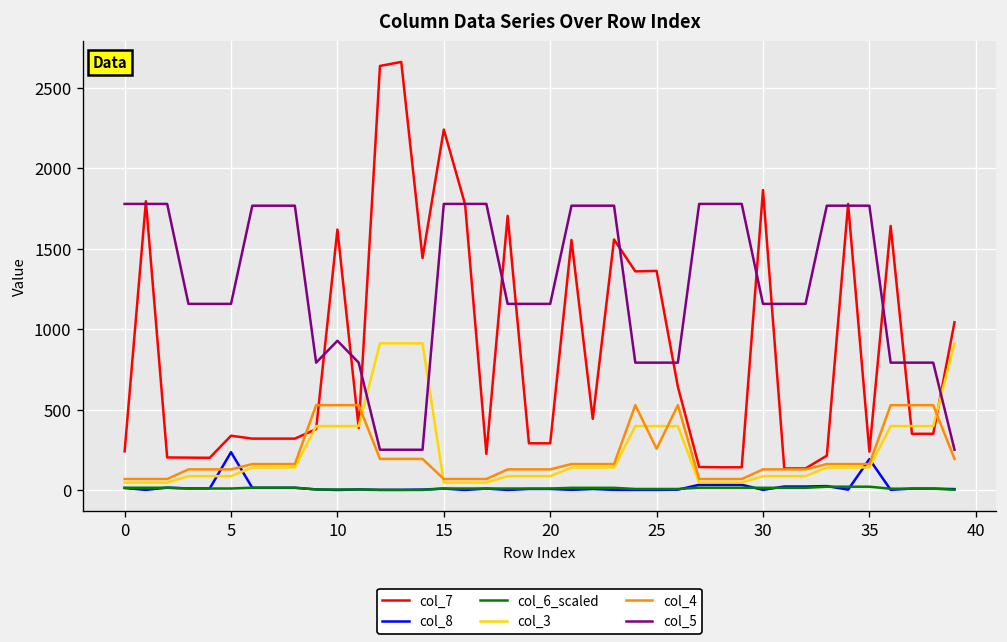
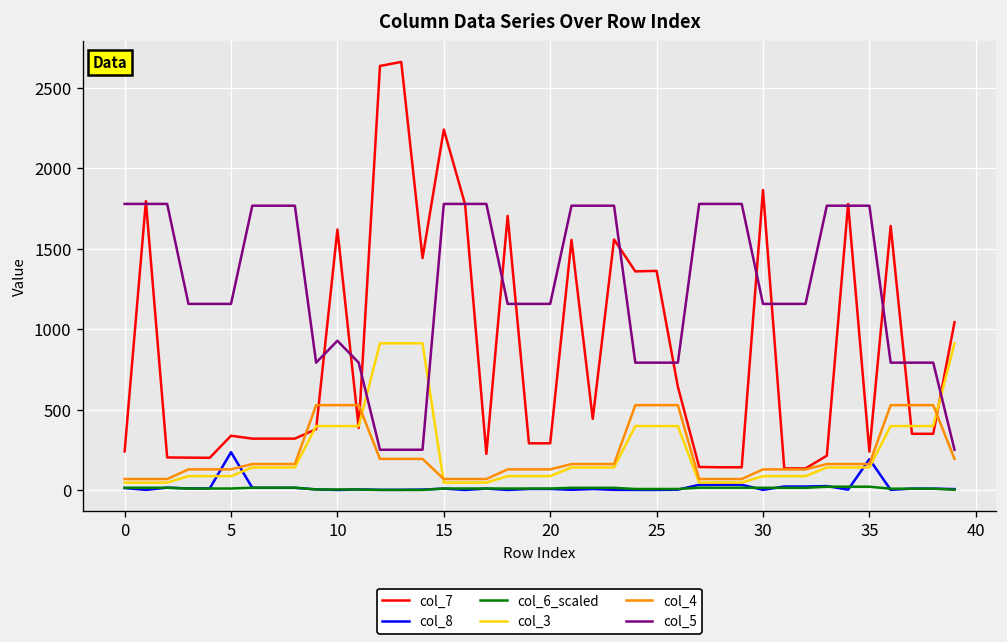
col_4, 25: 260 -> 530
